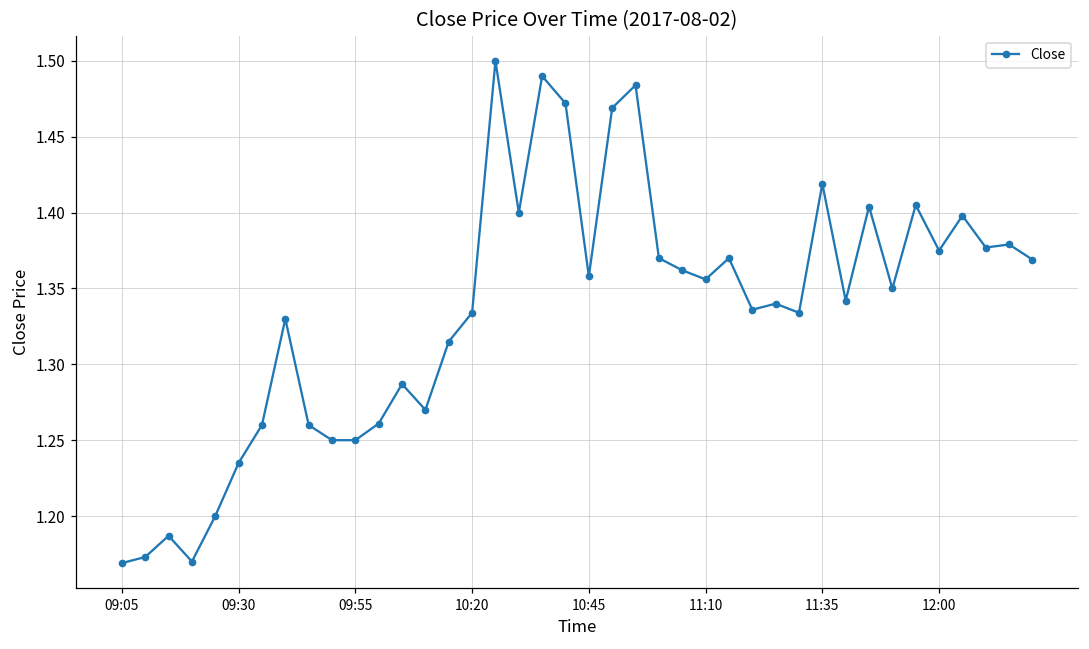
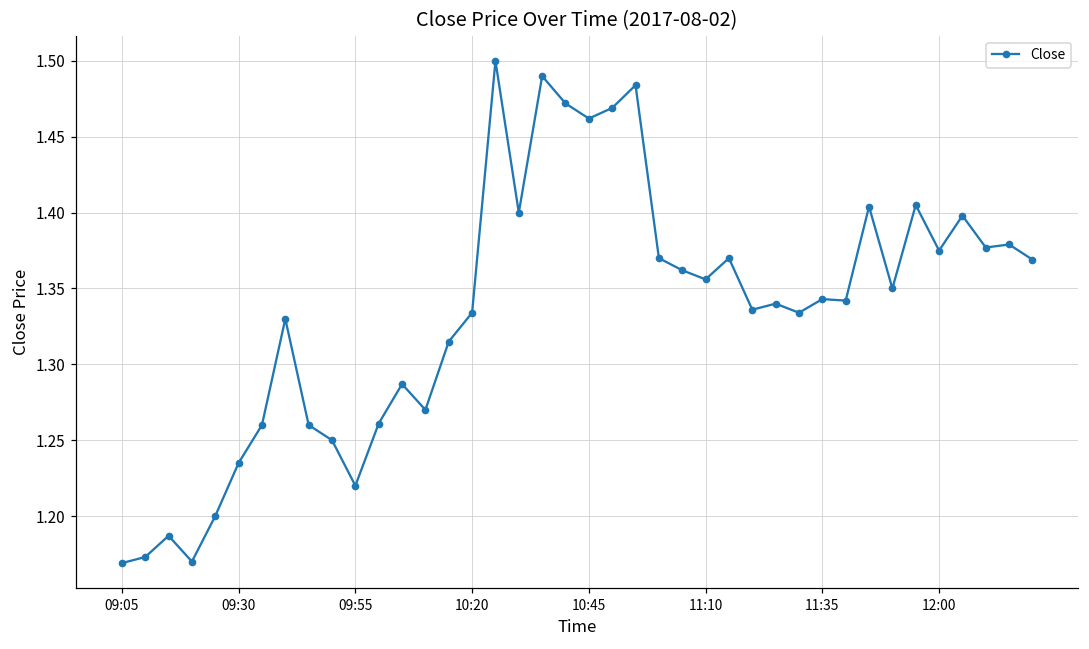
09:55: 1.25 -> 1.22
10:45: 1.358 -> 1.462
11:35: 1.419 -> 1.343
